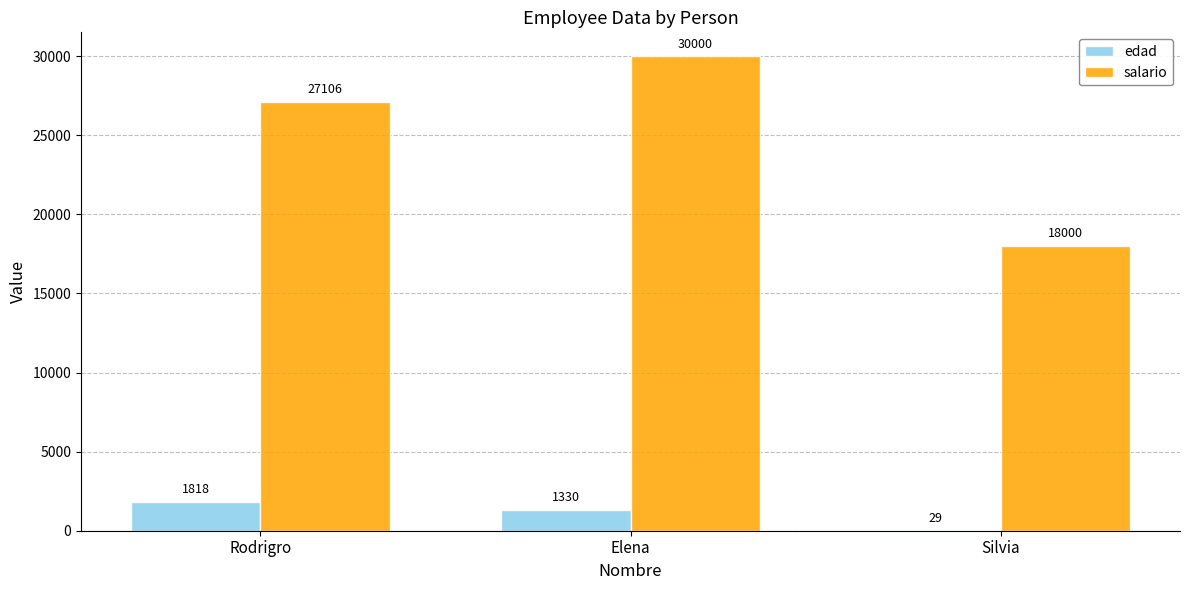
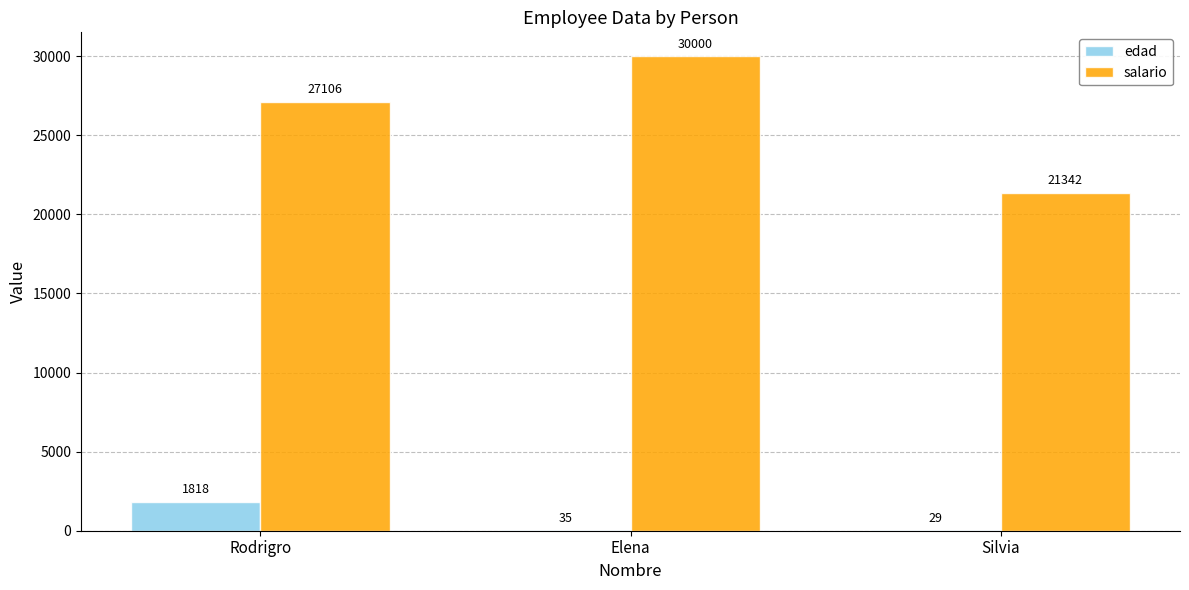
edad, Elena: 1330 -> 35
salario, Silvia: 18000 -> 21342
